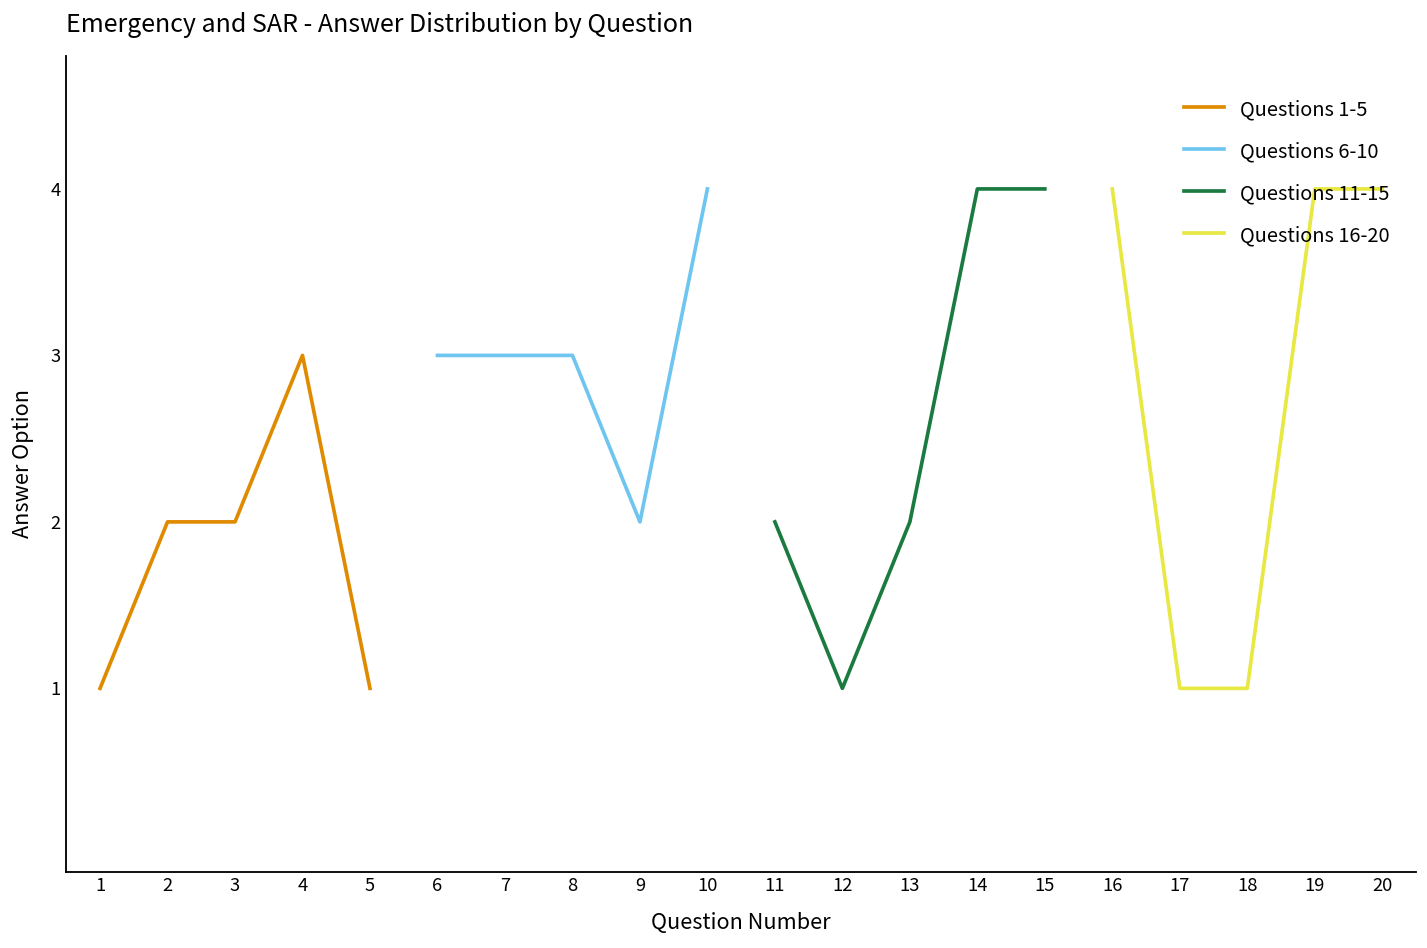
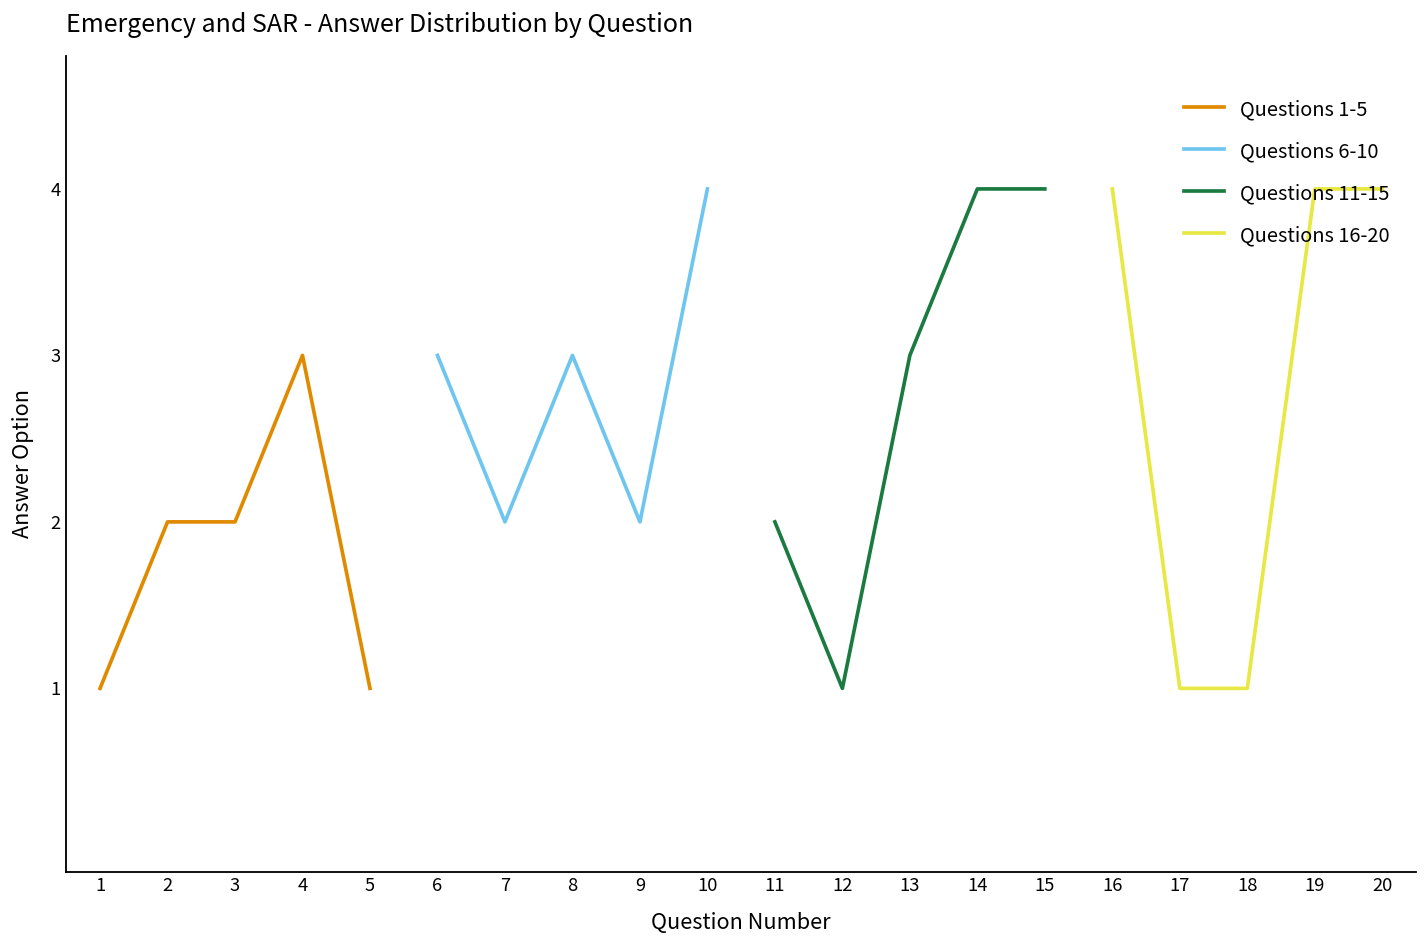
Questions 6-10, 7: 3 -> 2
Questions 11-15, 13: 2 -> 3
